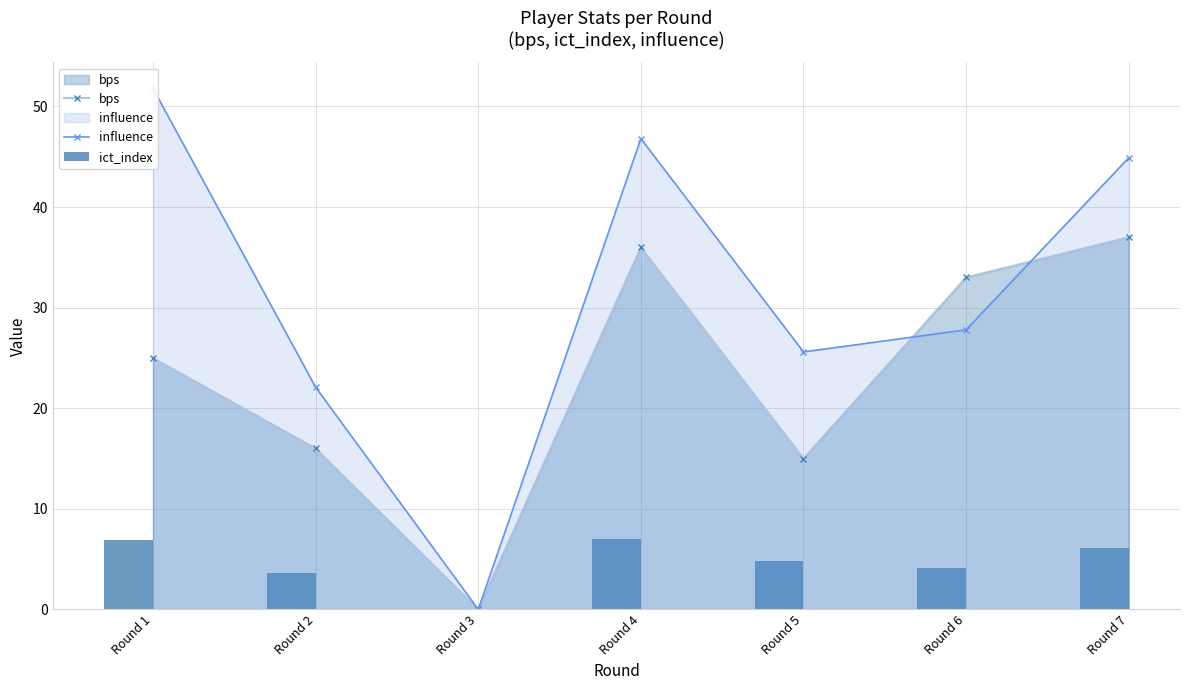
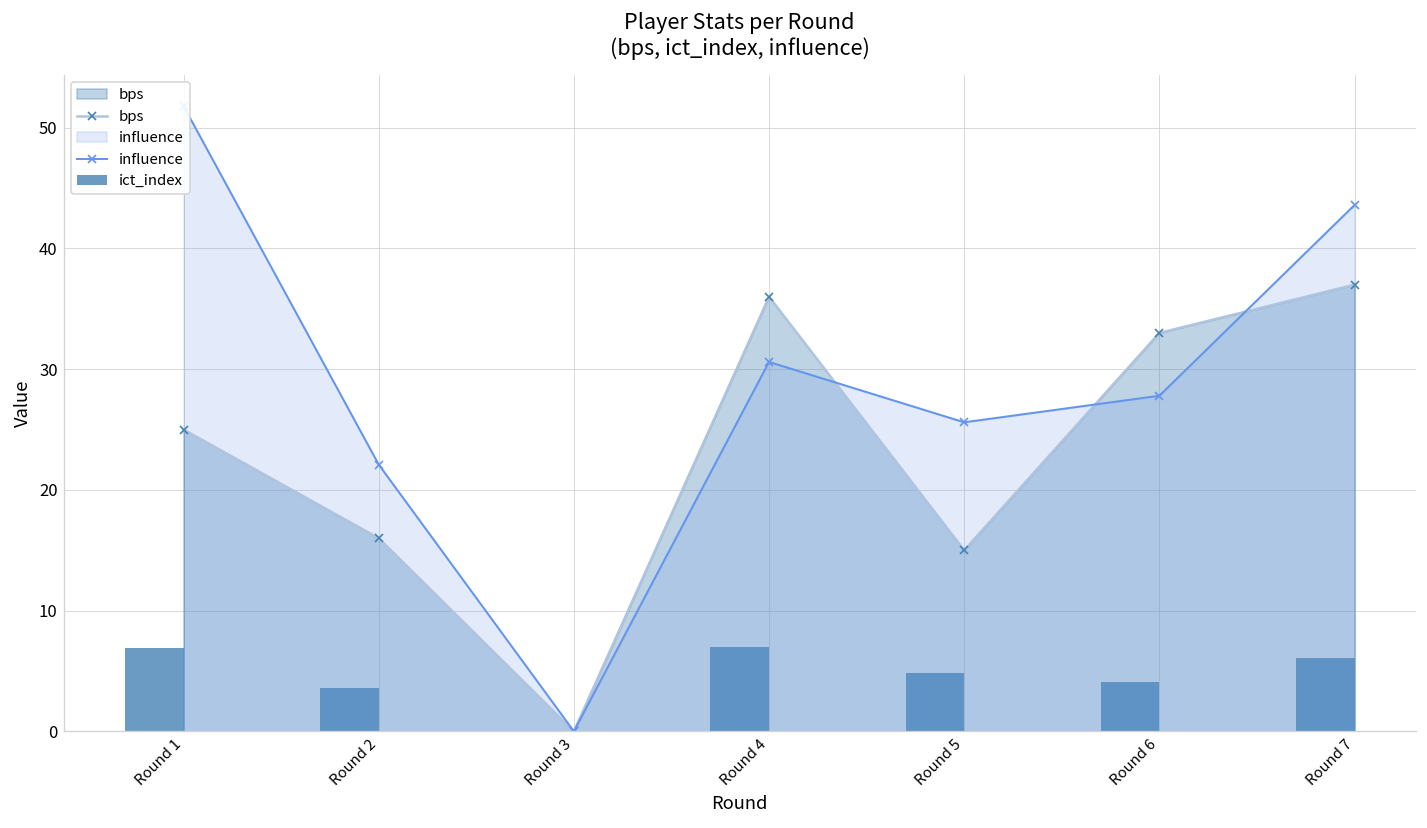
influence, Round 4: 46.8 -> 30.6
influence, Round 7: 44.9 -> 43.6
